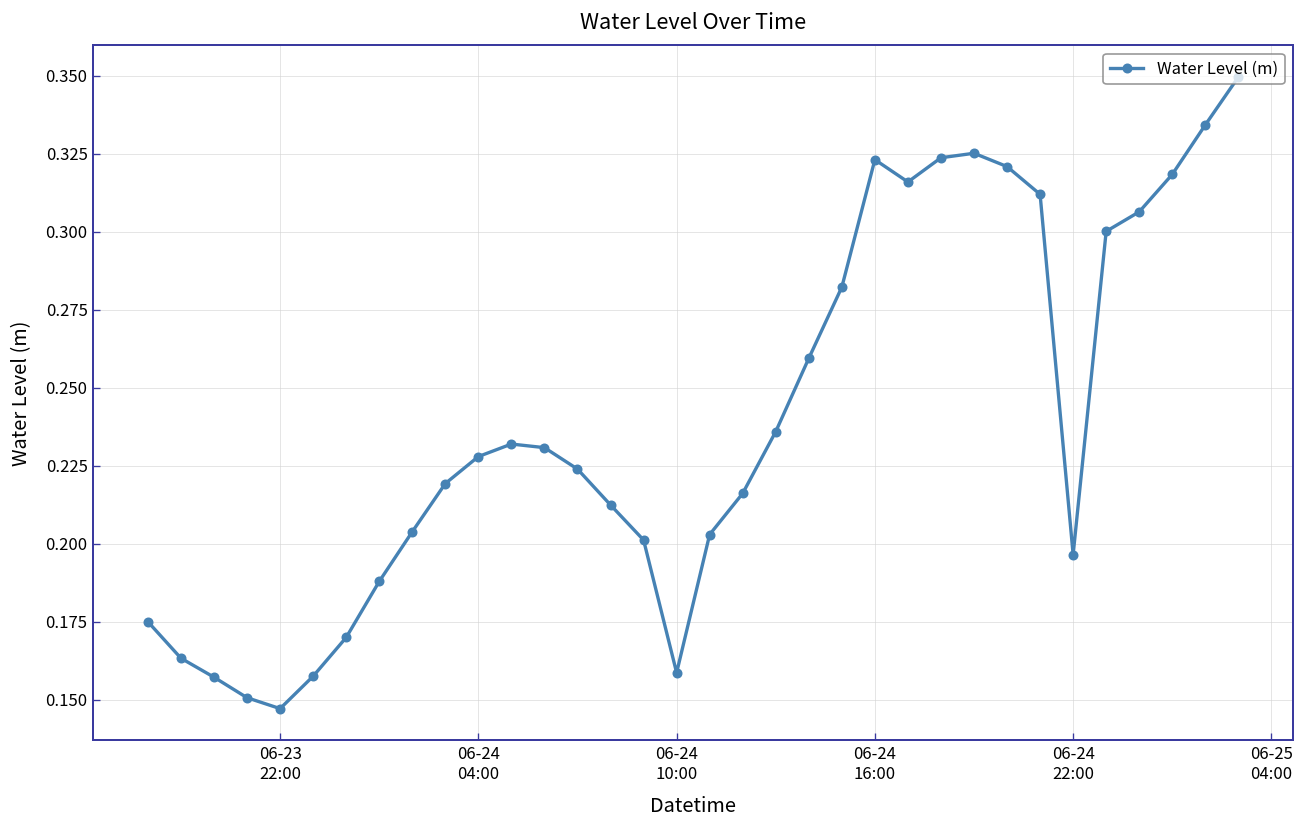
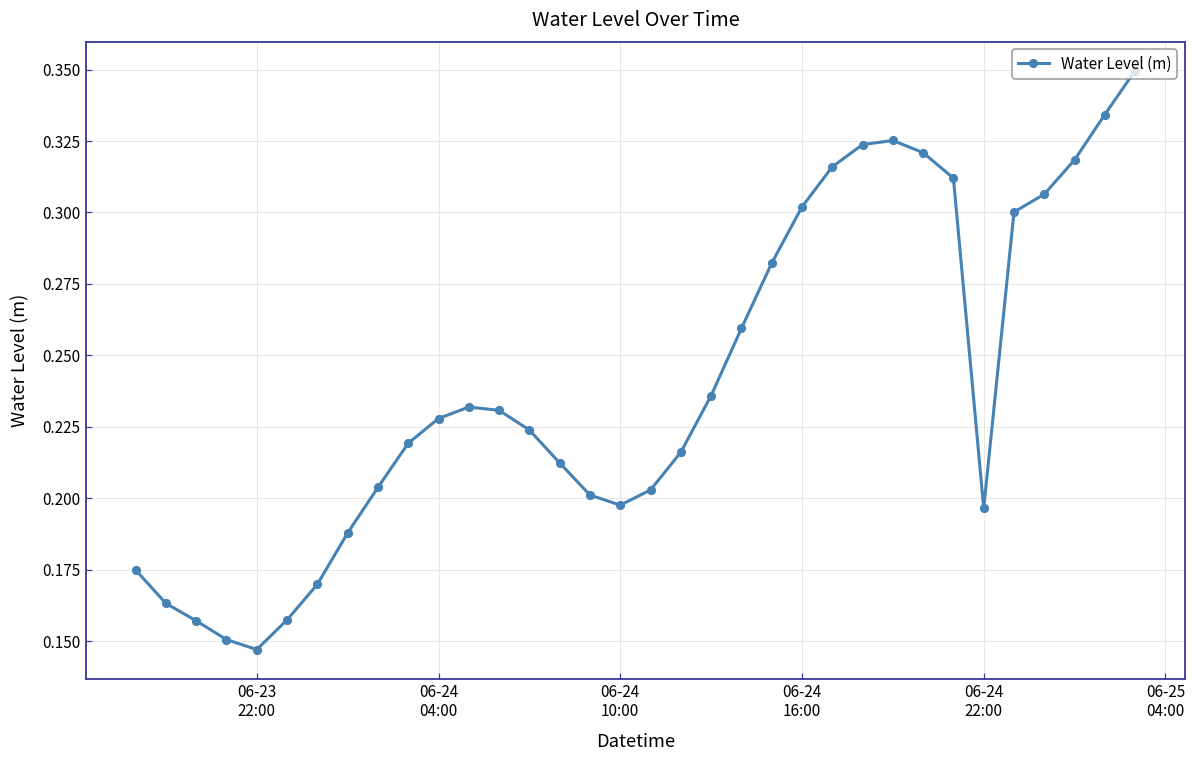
06-24 10:00: 0.159 -> 0.198
06-24 16:00: 0.323 -> 0.302
